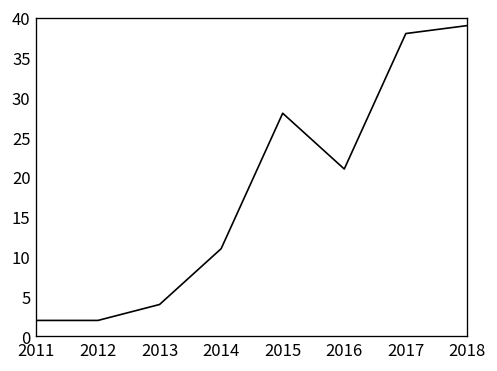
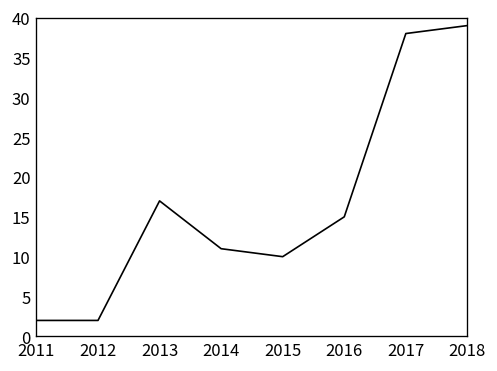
2013: 4 -> 17
2015: 28 -> 10
2016: 21 -> 15
